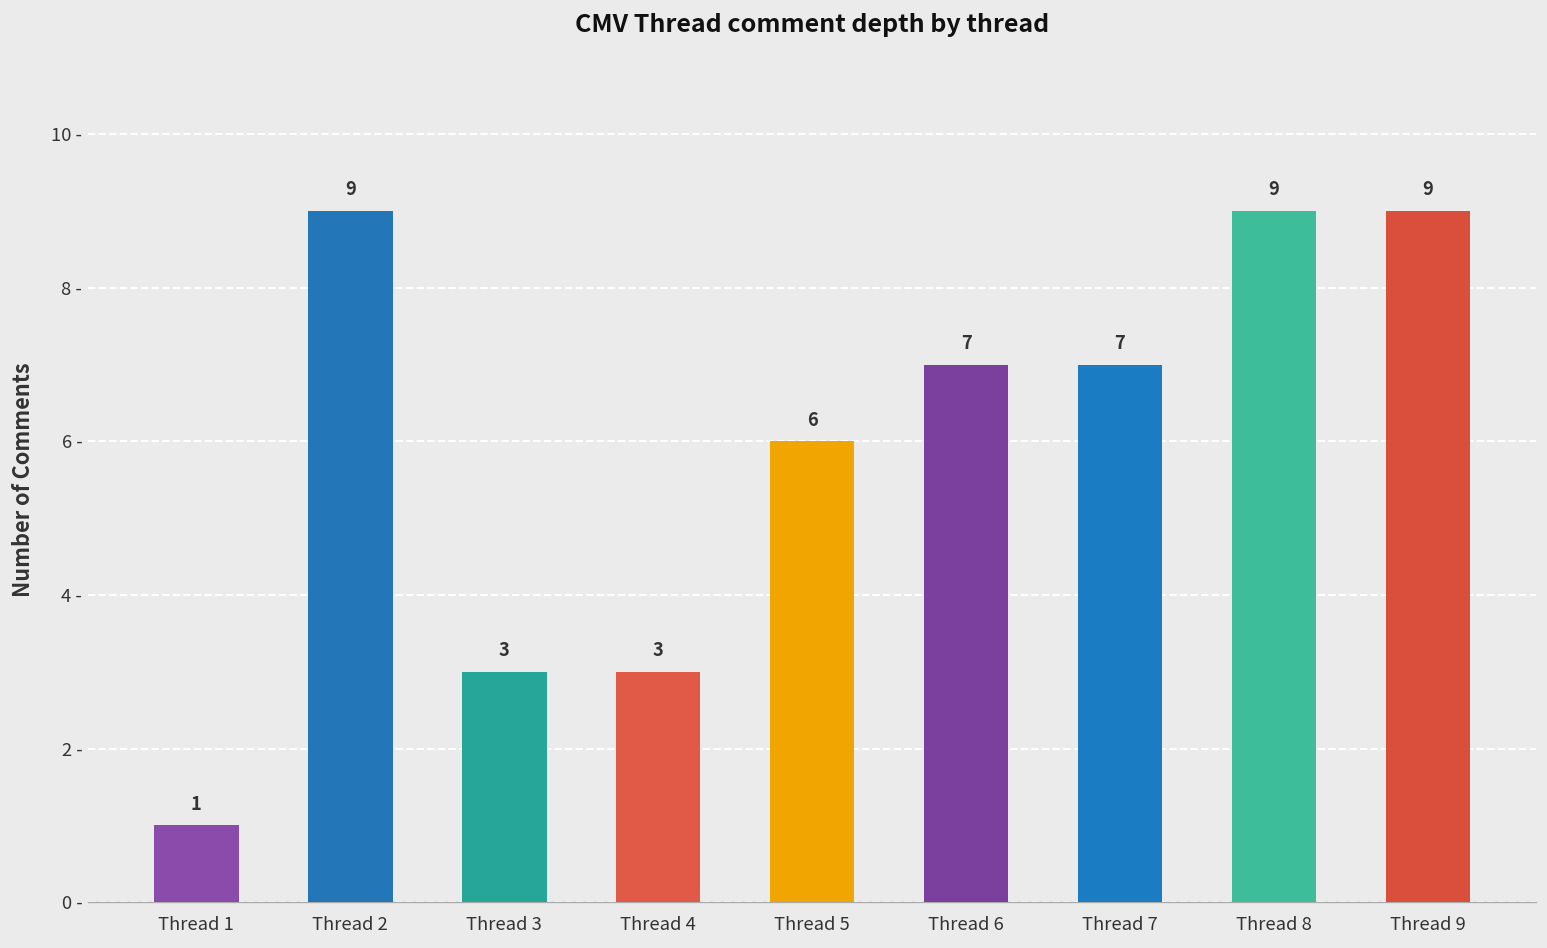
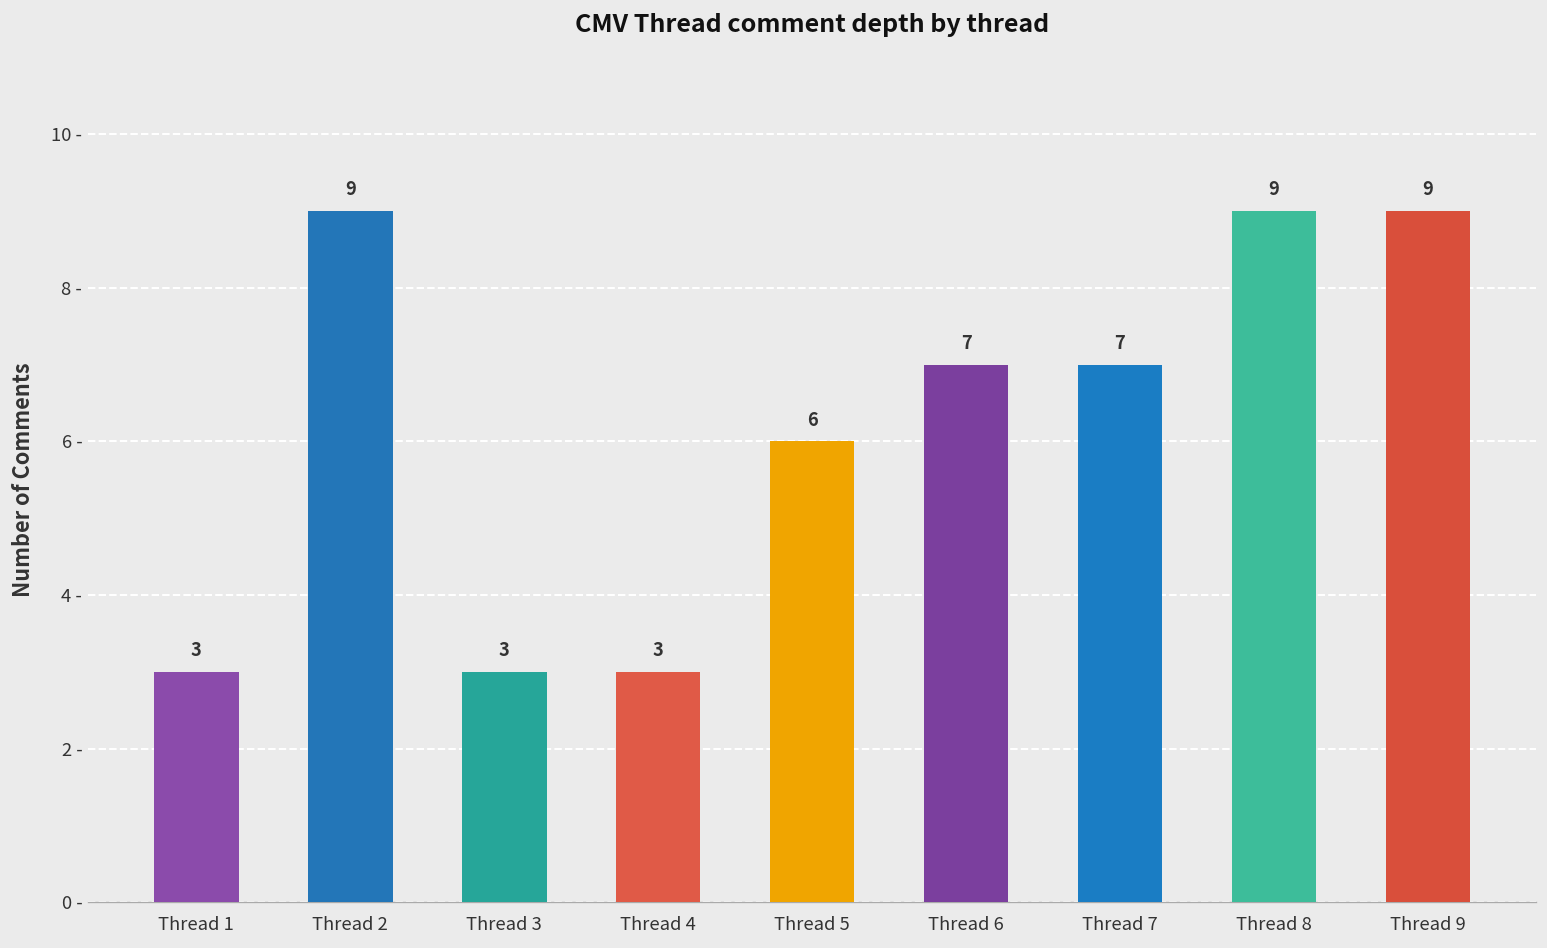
Thread 1: 1 -> 3
